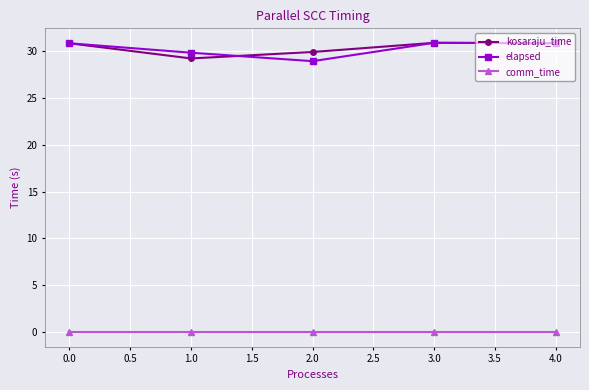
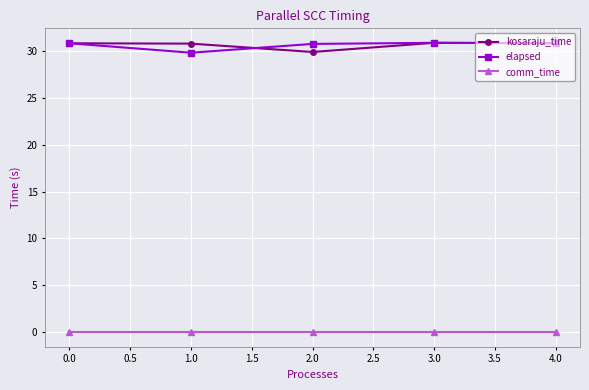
kosaraju_time, 1.0: 29 -> 31
elapsed, 2.0: 29 -> 31
